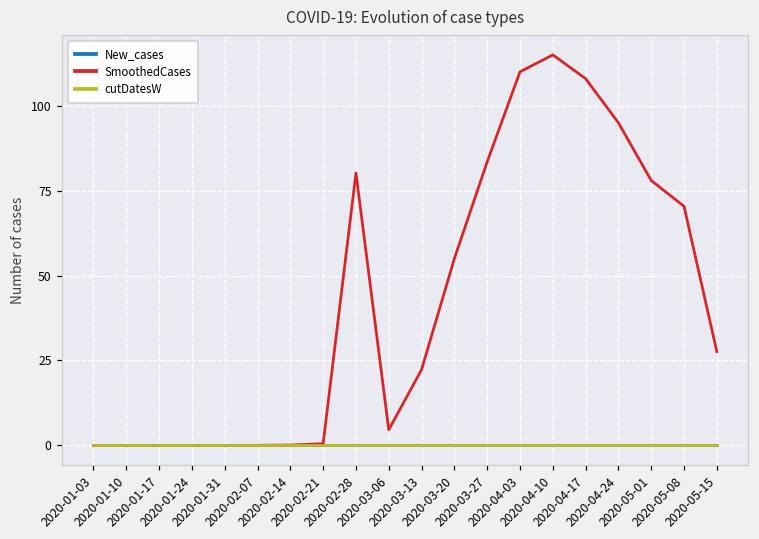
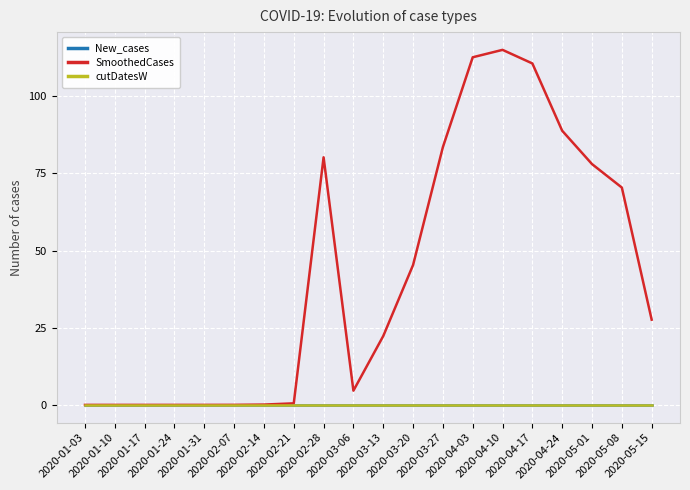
SmoothedCases, 2020-03-20: 55 -> 45
SmoothedCases, 2020-04-03: 110 -> 113
SmoothedCases, 2020-04-17: 108 -> 111
SmoothedCases, 2020-04-24: 95 -> 89
